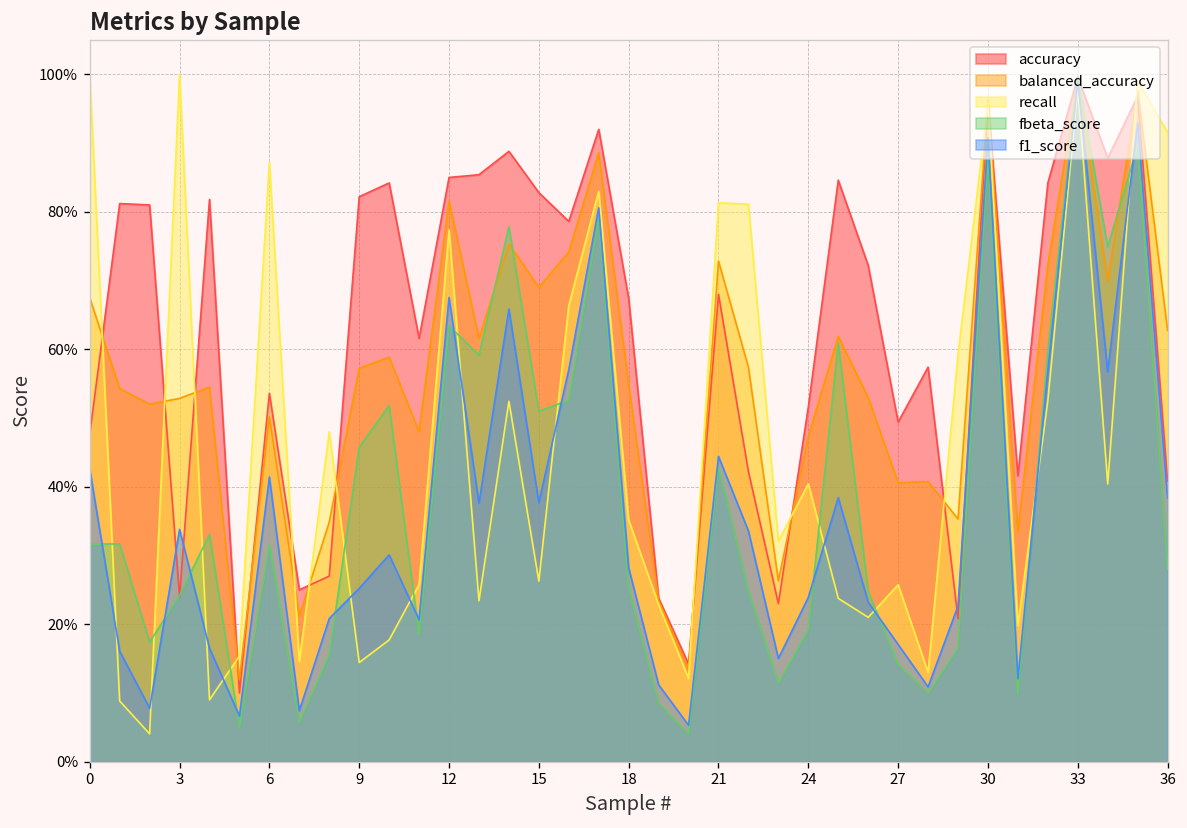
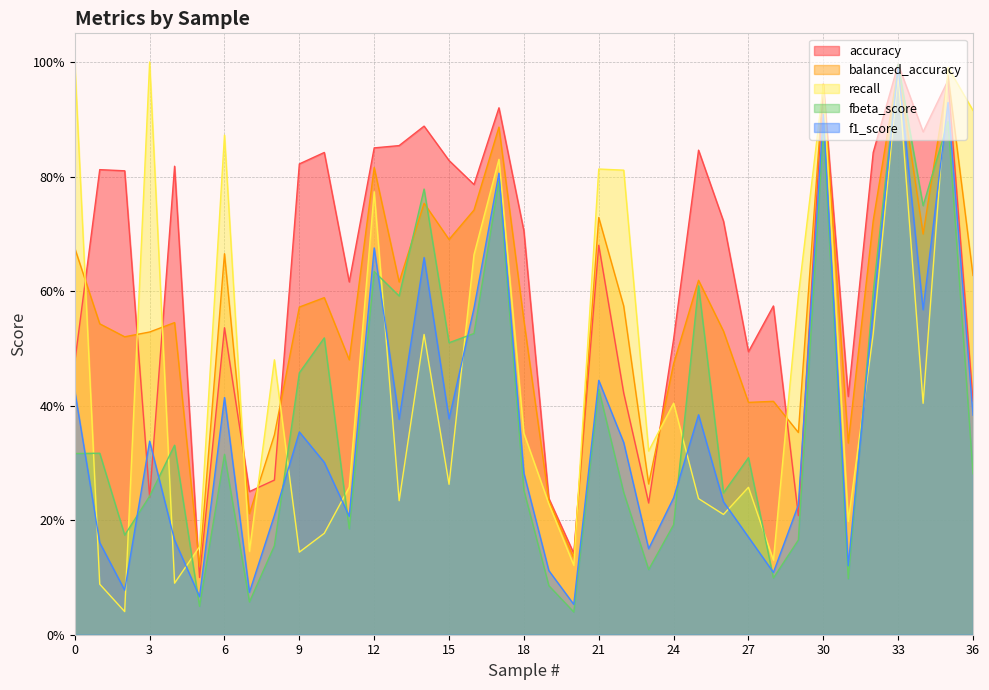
balanced_accuracy, 6: 50% -> 67%
f1_score, 9: 25% -> 35%
accuracy, 18: 67% -> 71%
fbeta_score, 27: 14% -> 31%
